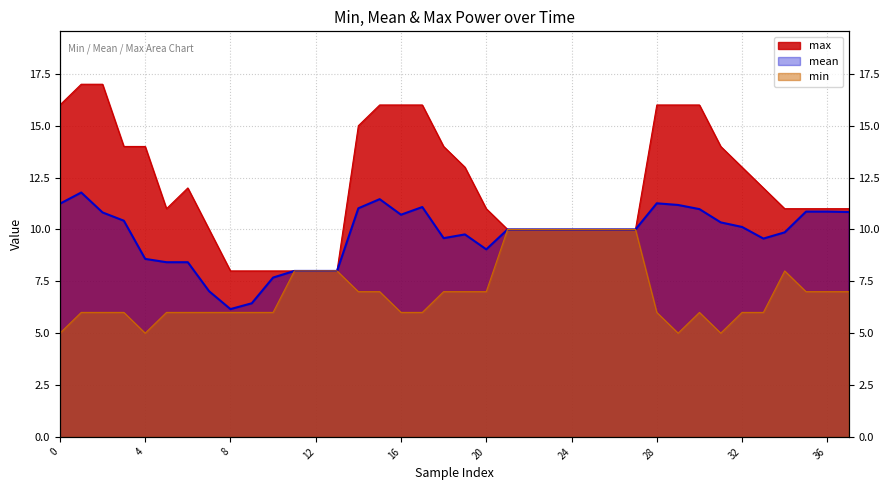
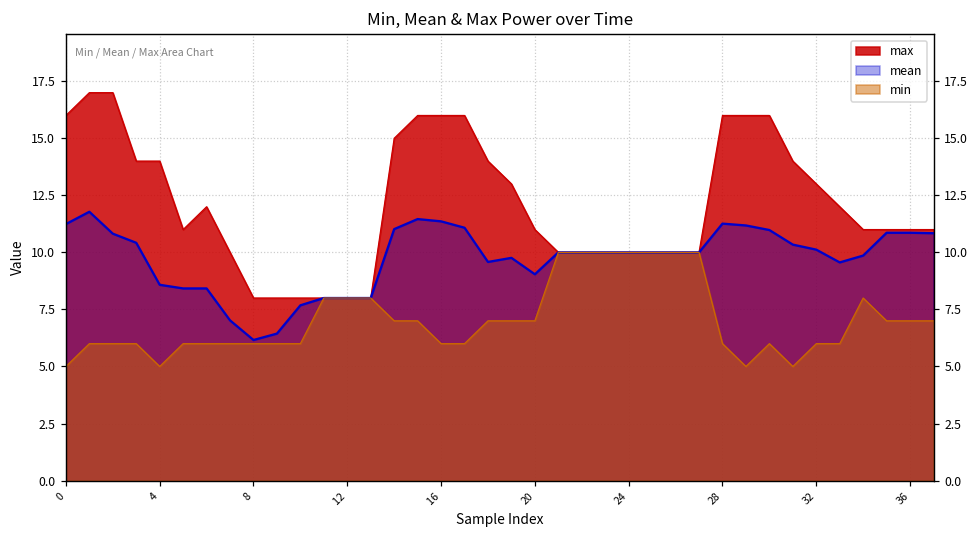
mean, 16: 10.7 -> 11.4
